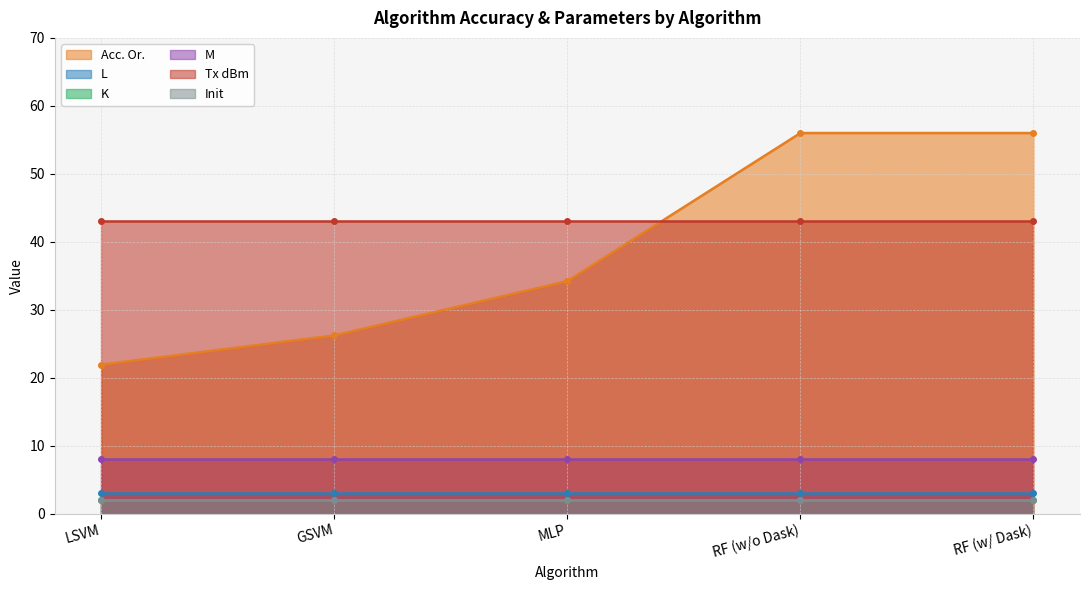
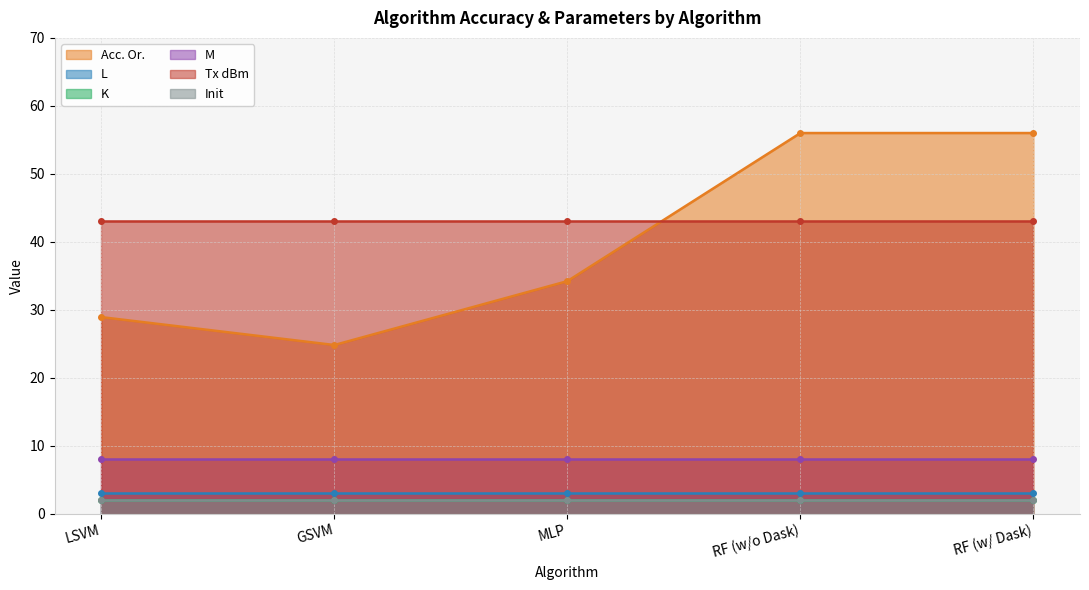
Acc. Or., LSVM: 22 -> 29
Acc. Or., GSVM: 26 -> 25
